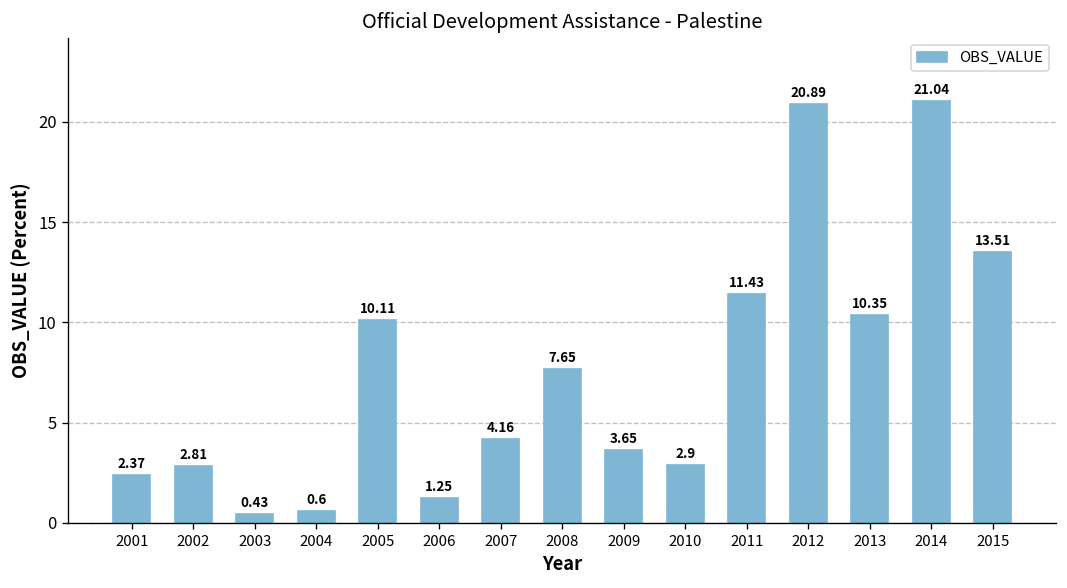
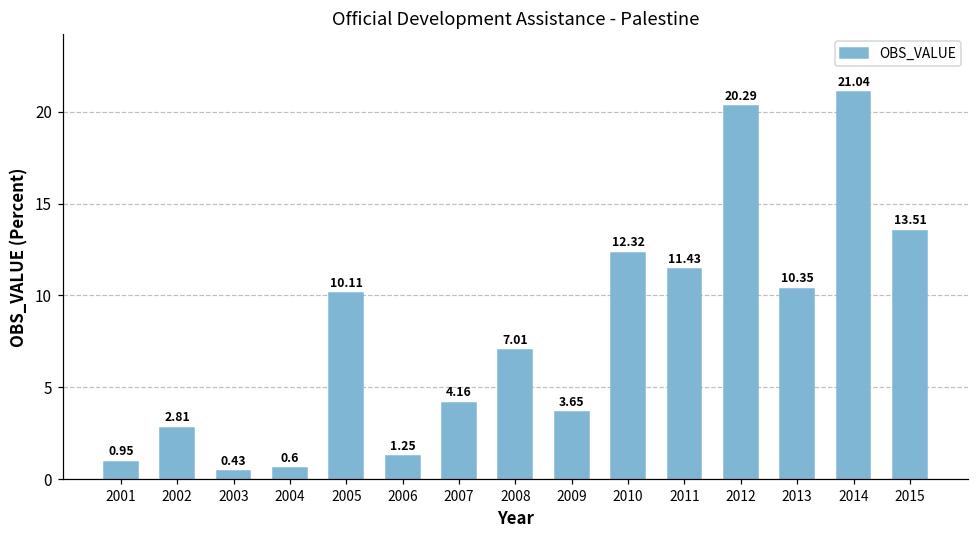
2001: 2.37 -> 0.95
2008: 7.65 -> 7.01
2010: 2.9 -> 12.32
2012: 20.89 -> 20.29
